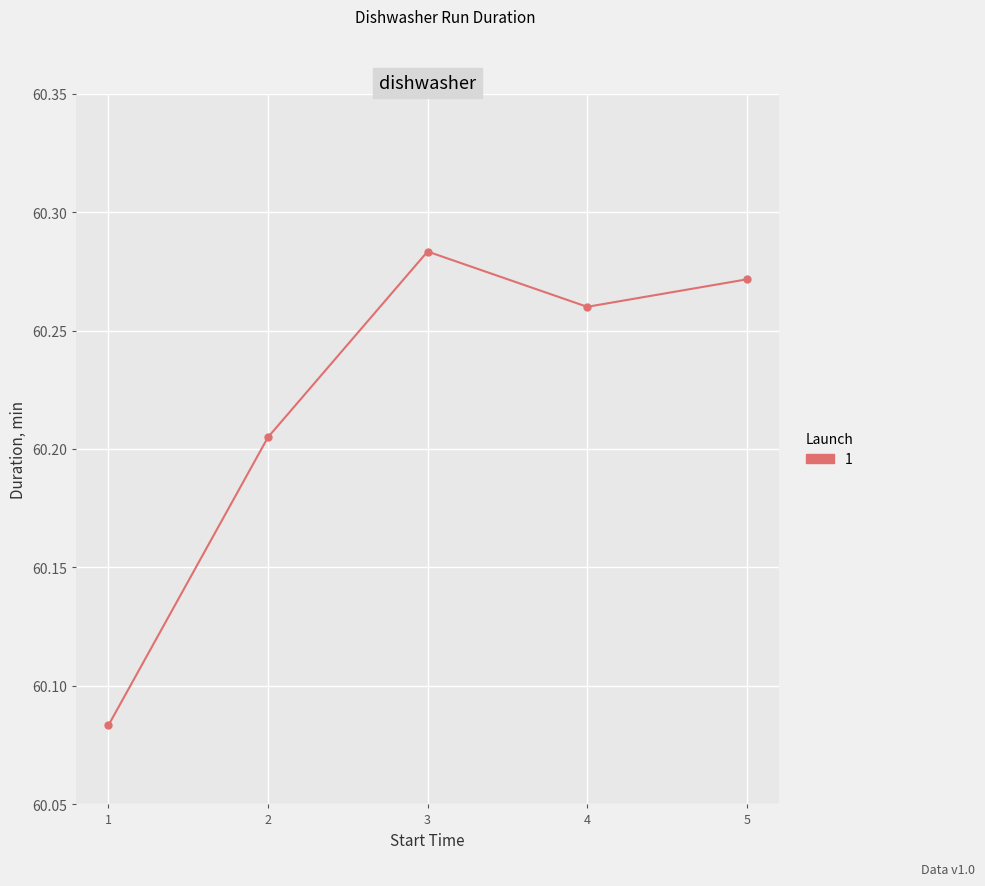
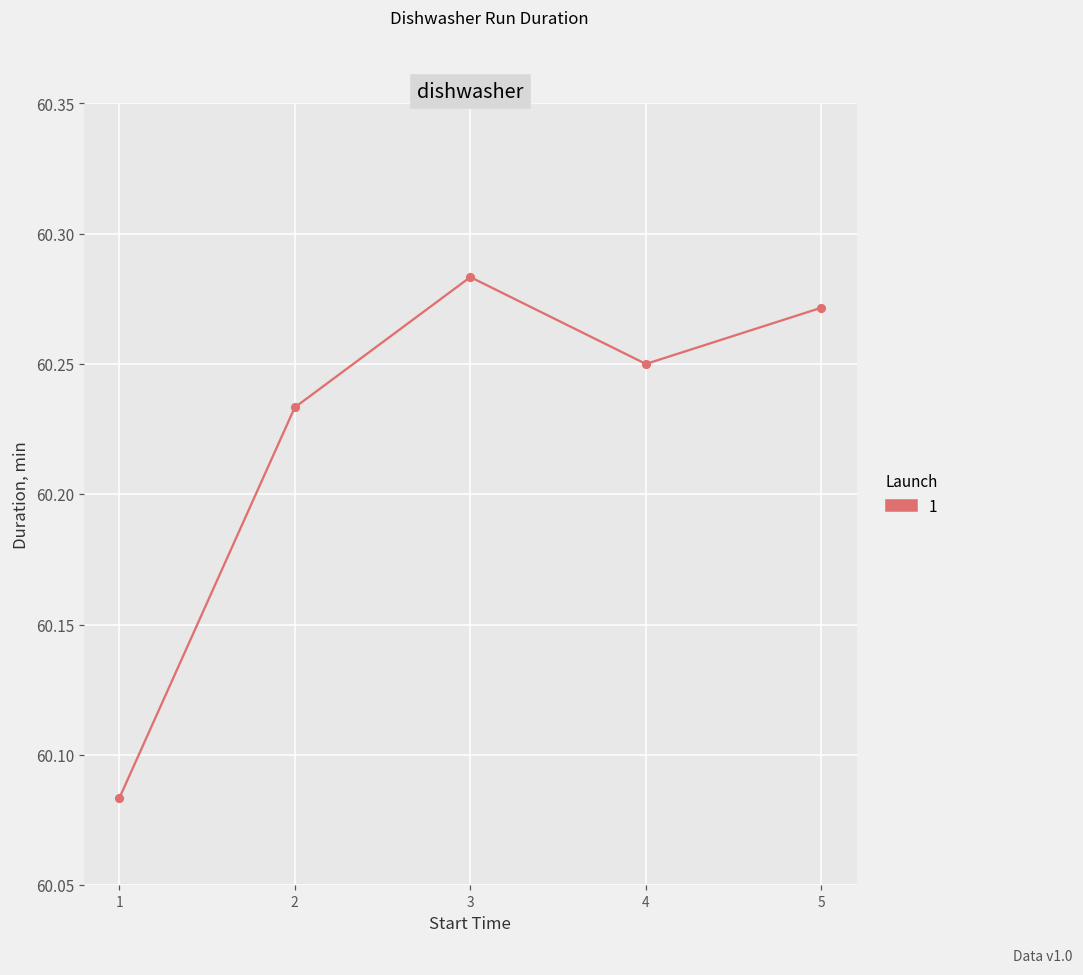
2: 60.205 -> 60.233
4: 60.26 -> 60.25
